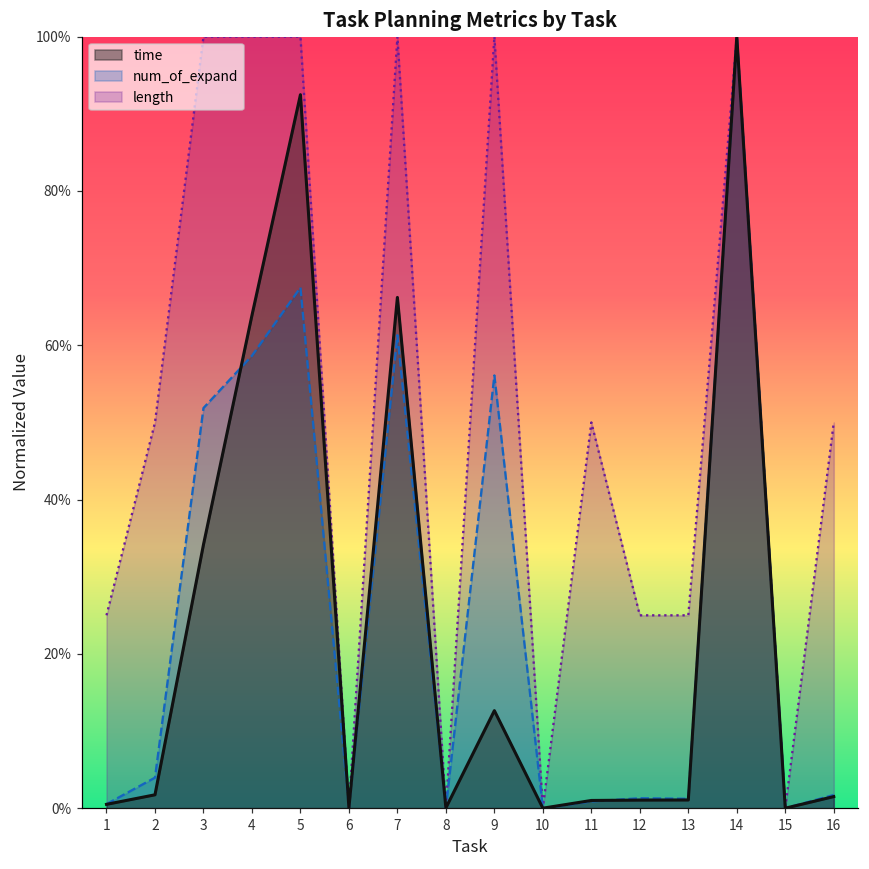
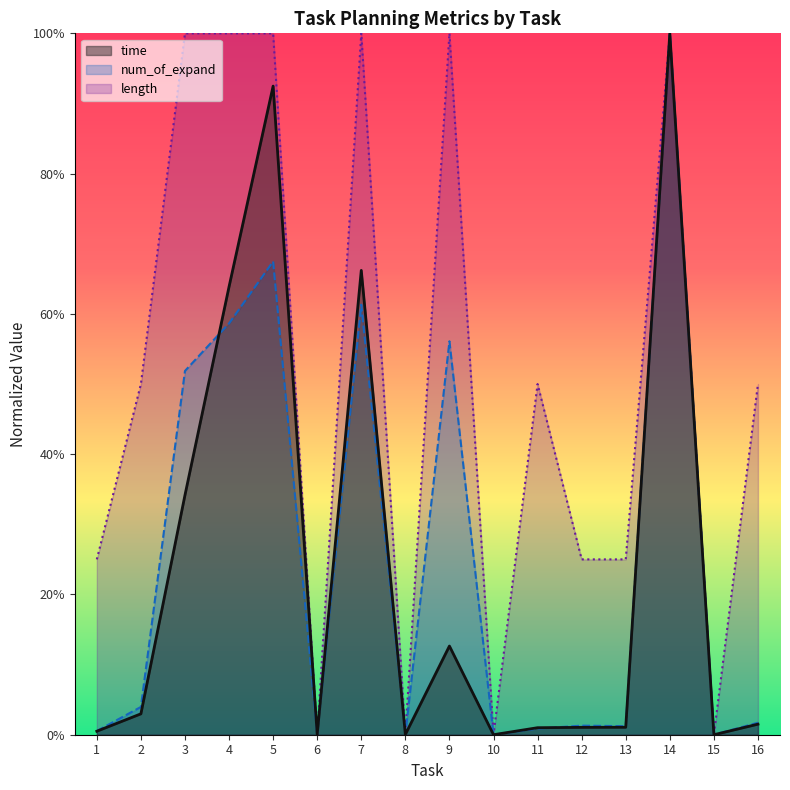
time, 2: 2% -> 3%
